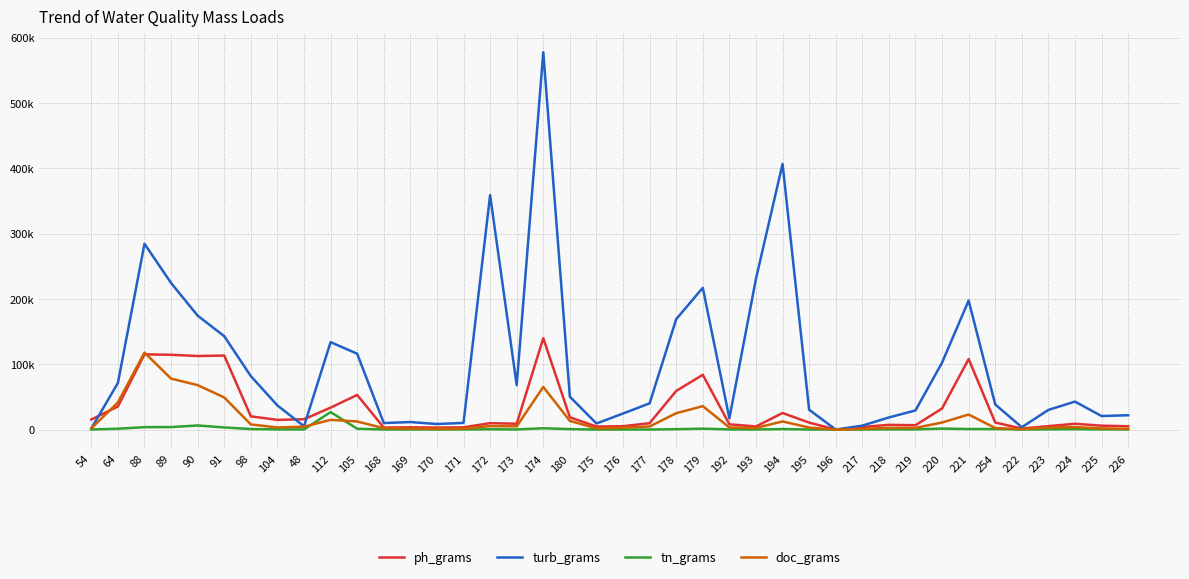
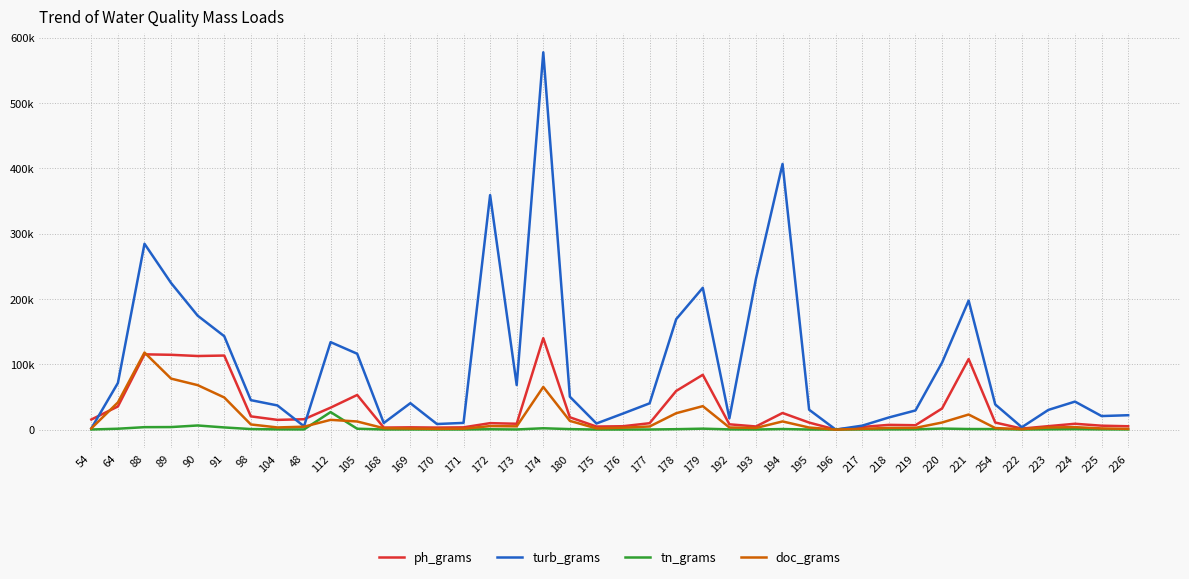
turb_grams, 98: 80000 -> 50000
turb_grams, 169: 10000 -> 40000
